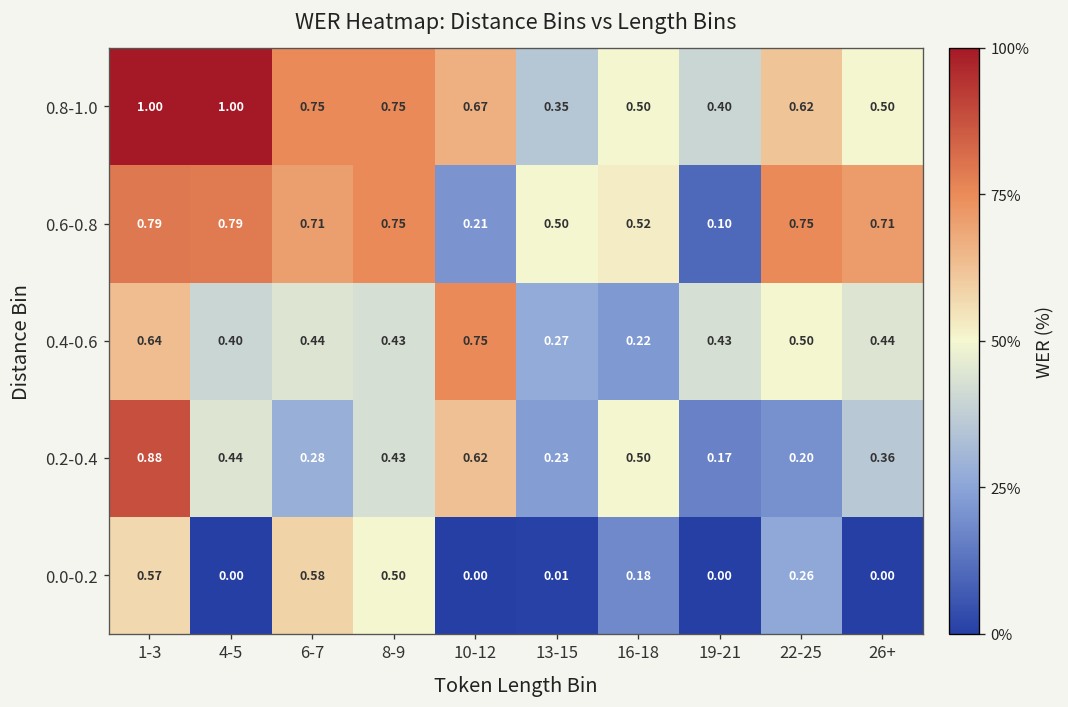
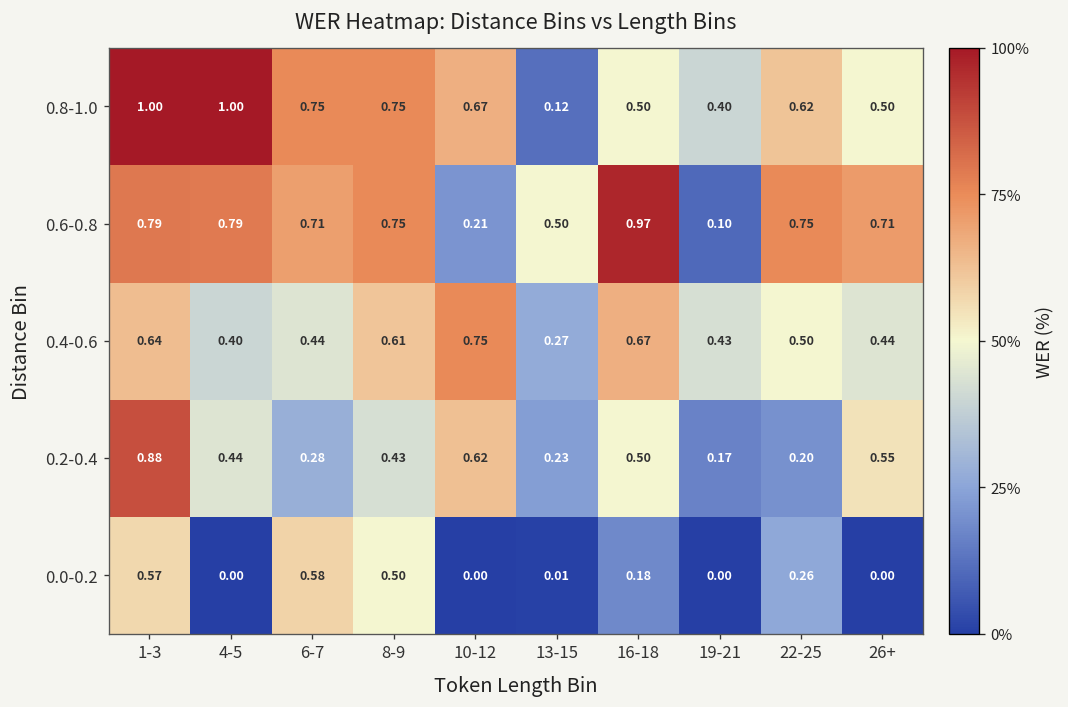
0.8-1.0, 13-15: 0.35 -> 0.12
0.6-0.8, 16-18: 0.52 -> 0.97
0.4-0.6, 8-9: 0.43 -> 0.61
0.4-0.6, 16-18: 0.22 -> 0.67
0.2-0.4, 26+: 0.36 -> 0.55
